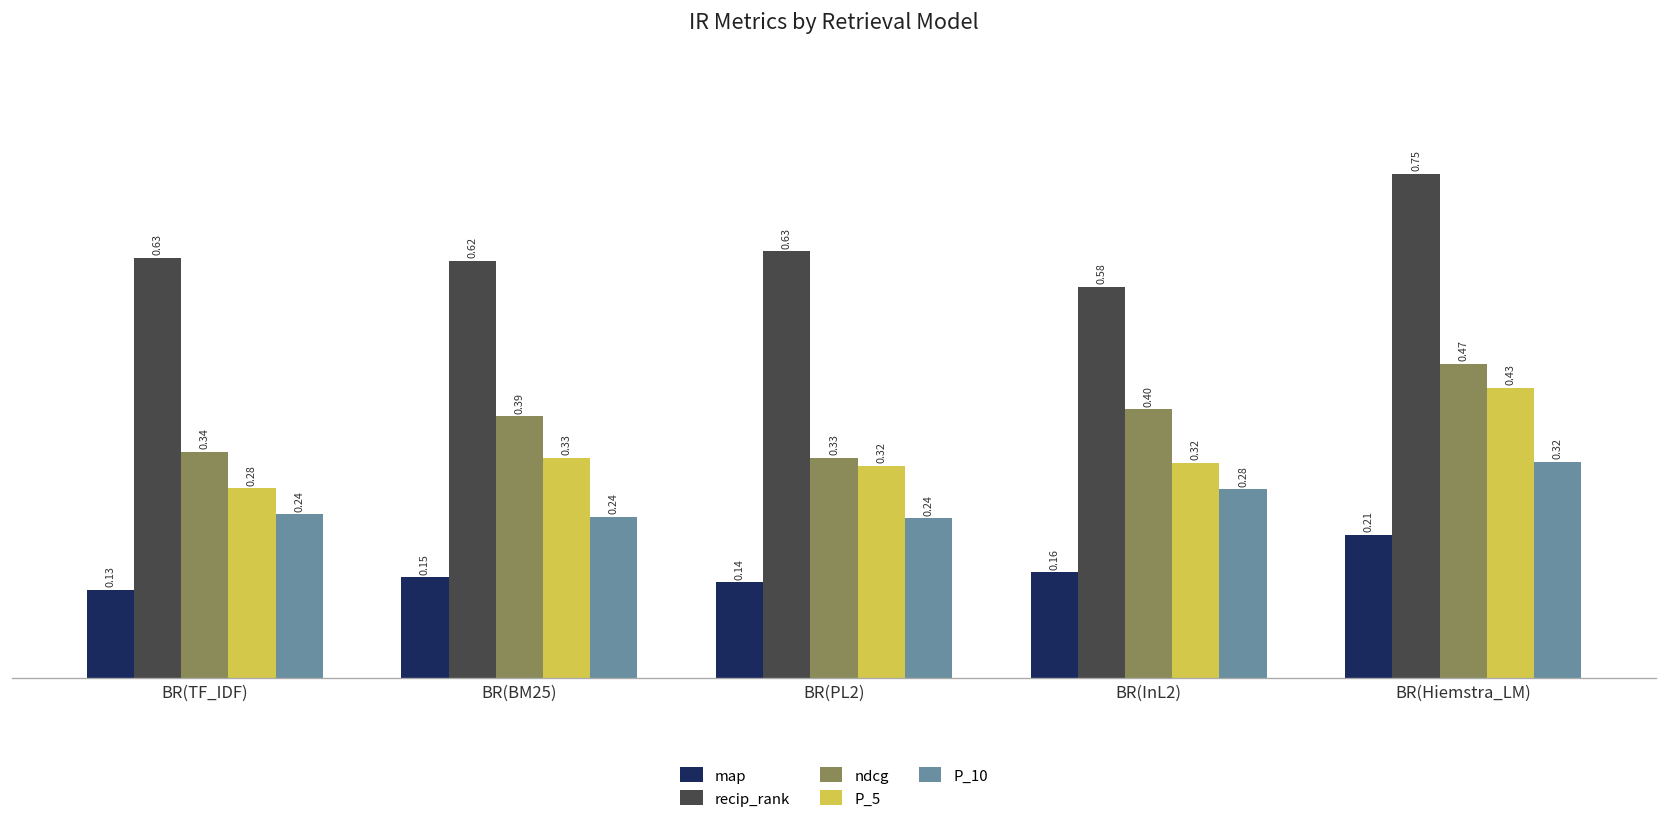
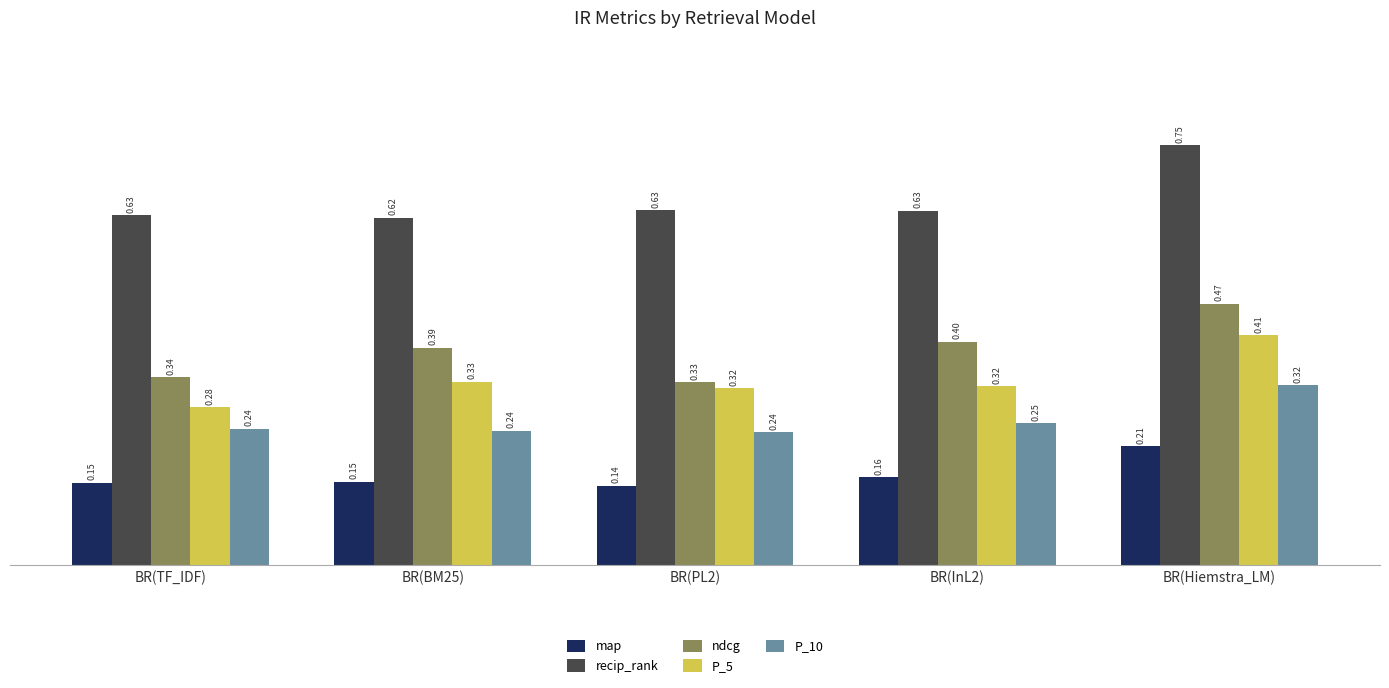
map, BR(TF_IDF): 0.13 -> 0.15
recip_rank, BR(InL2): 0.58 -> 0.63
P_10, BR(InL2): 0.28 -> 0.25
P_5, BR(Hiemstra_LM): 0.43 -> 0.41
